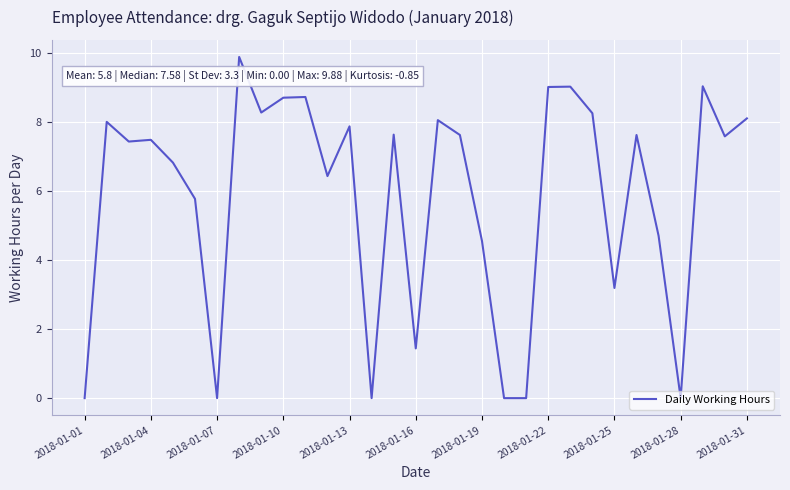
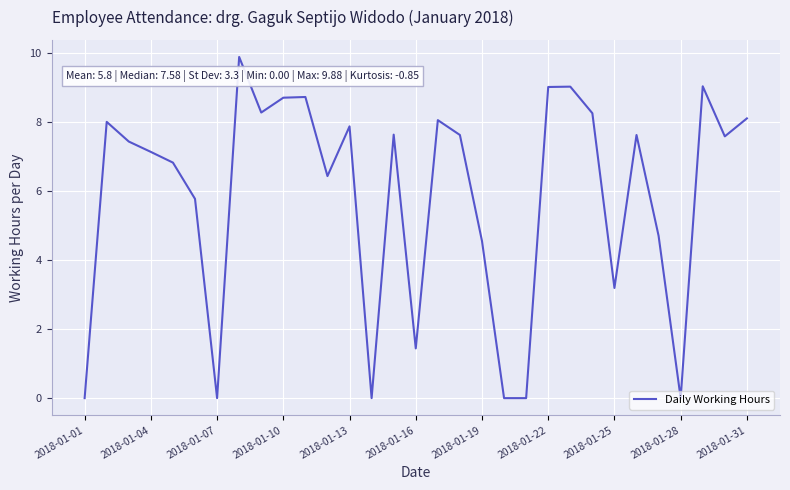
2018-01-04: 7.5 -> 7.1
